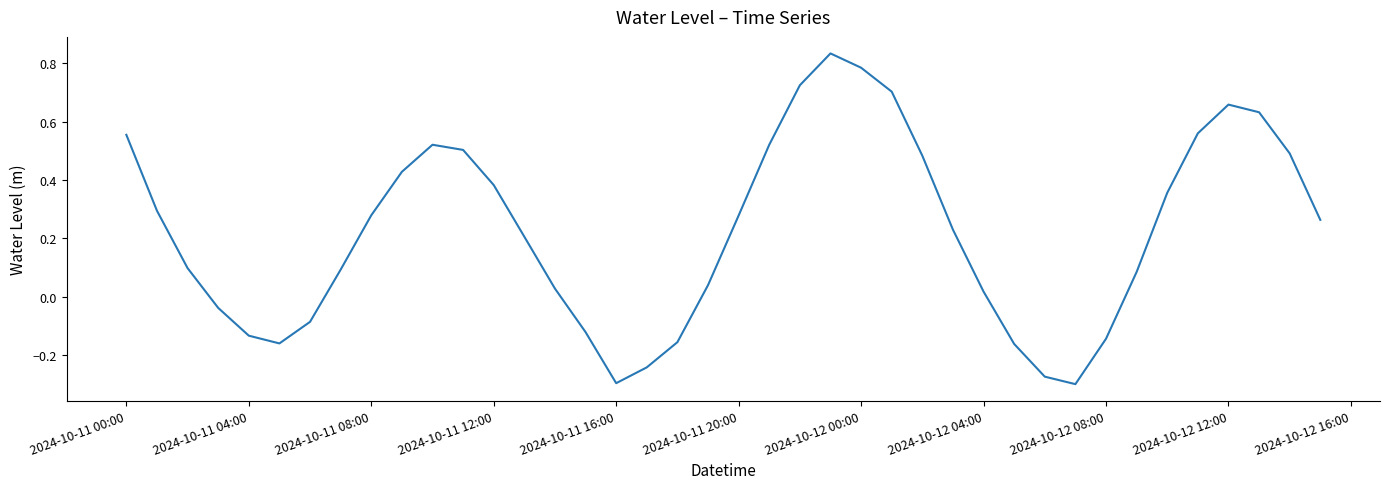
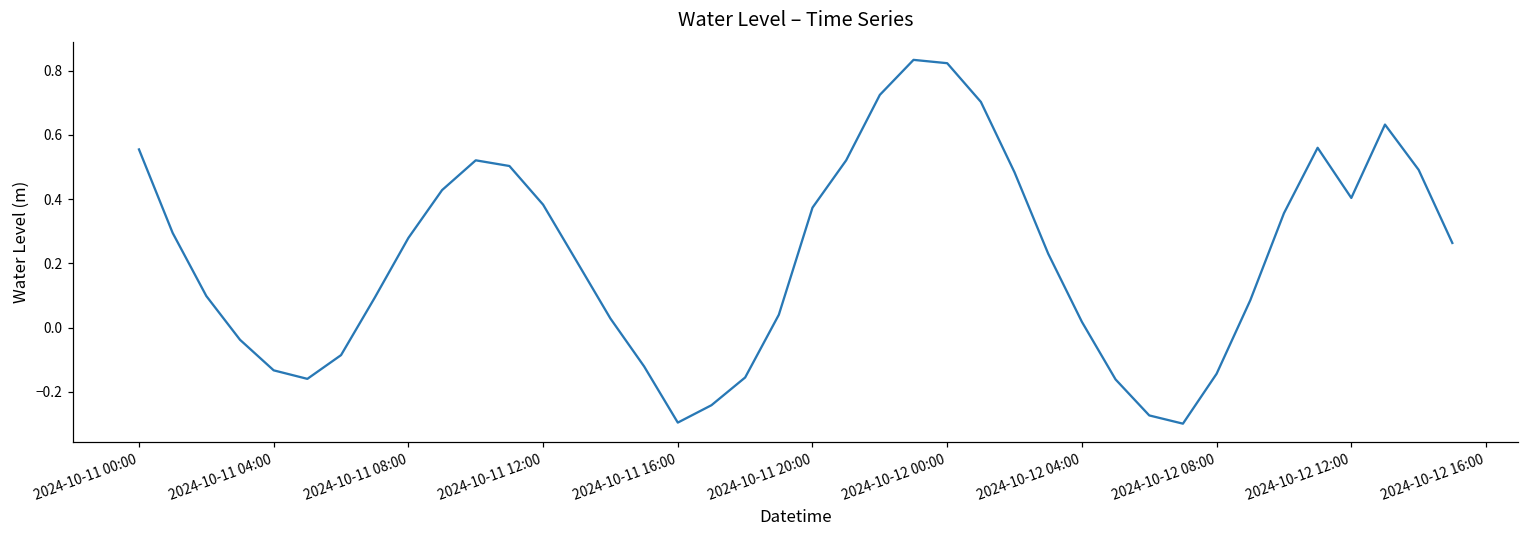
2024-10-11 20:00: 0.28 -> 0.37
2024-10-12 00:00: 0.78 -> 0.82
2024-10-12 12:00: 0.66 -> 0.40
